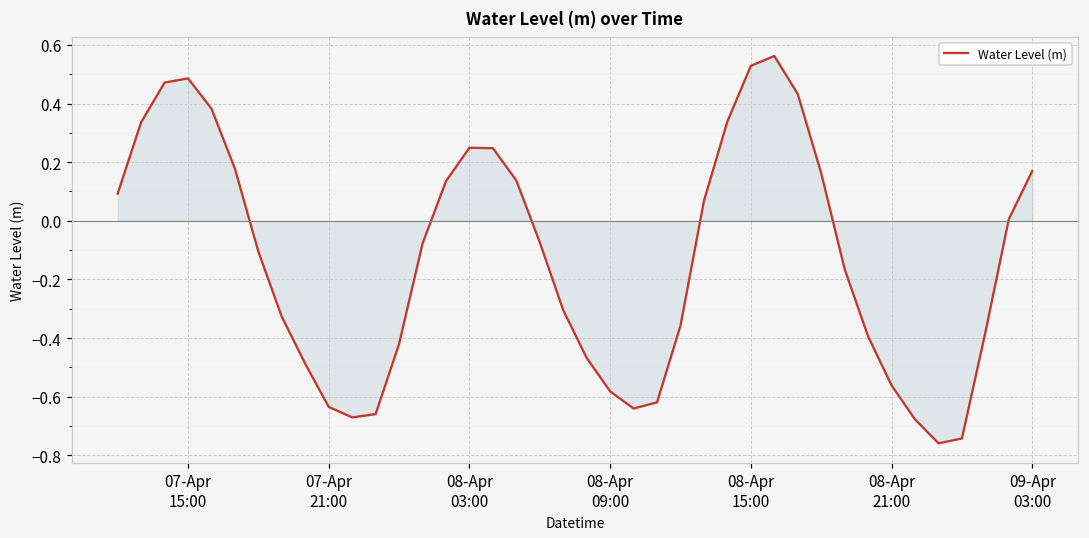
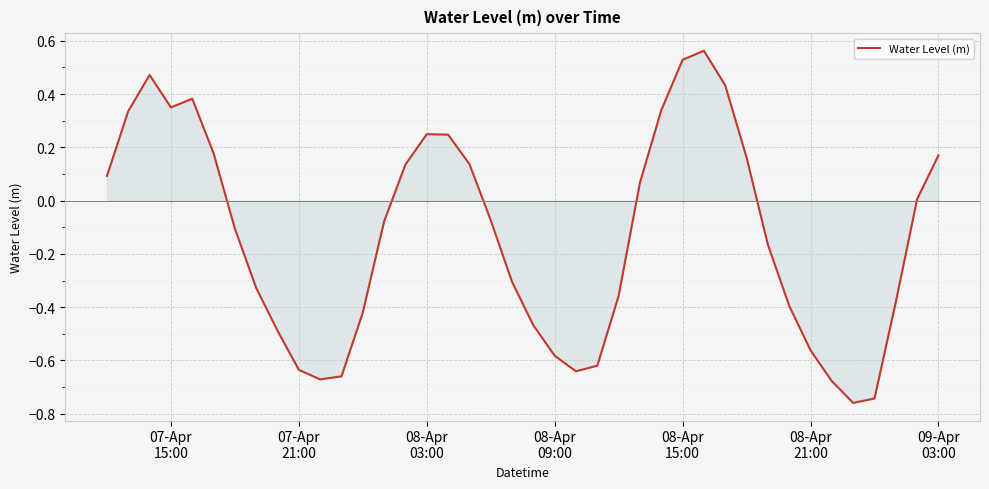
Water Level (m), 07-Apr 15:00: 0.49 -> 0.35
